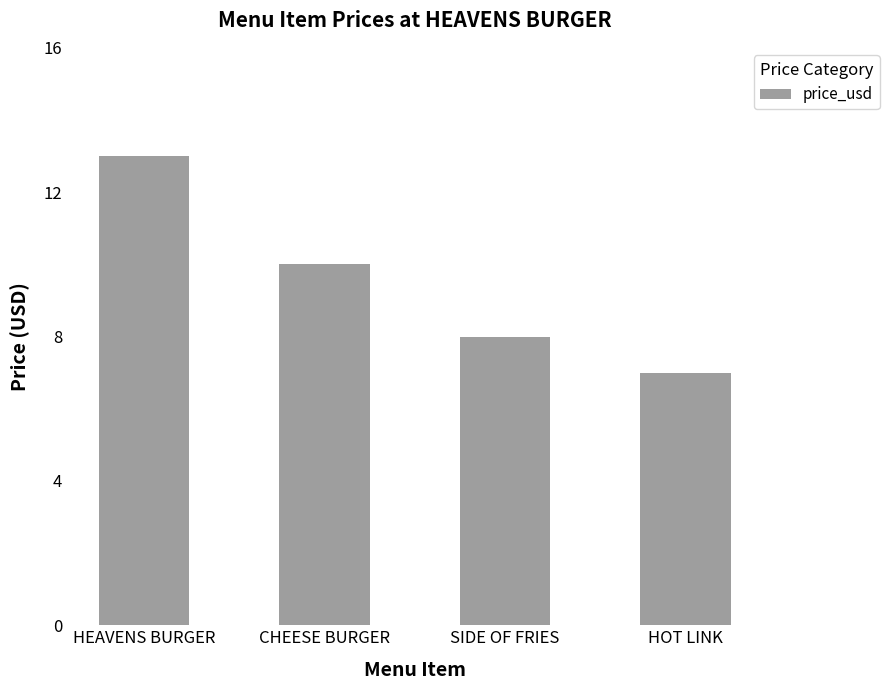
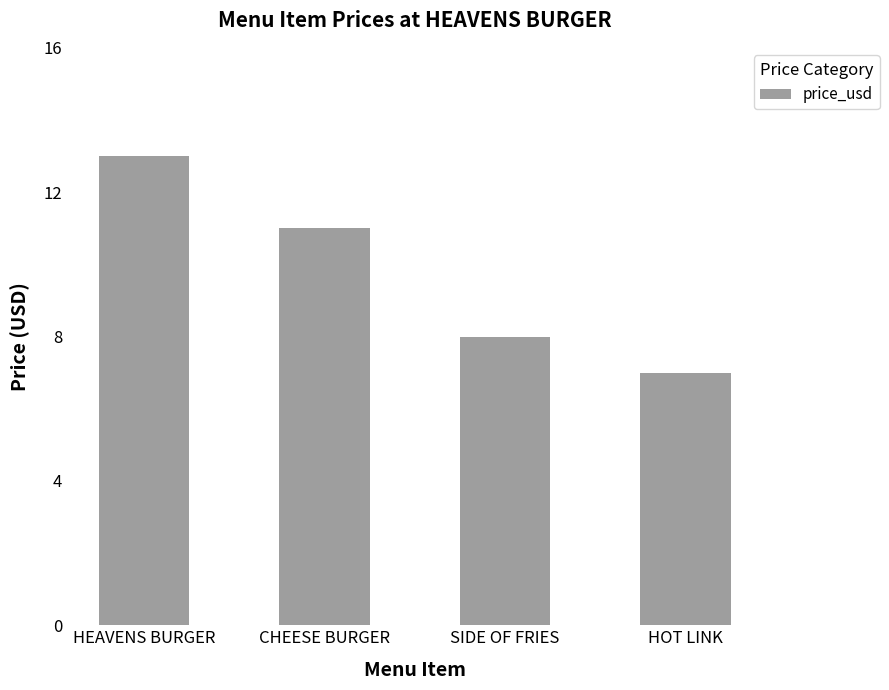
CHEESE BURGER: 10 -> 11
